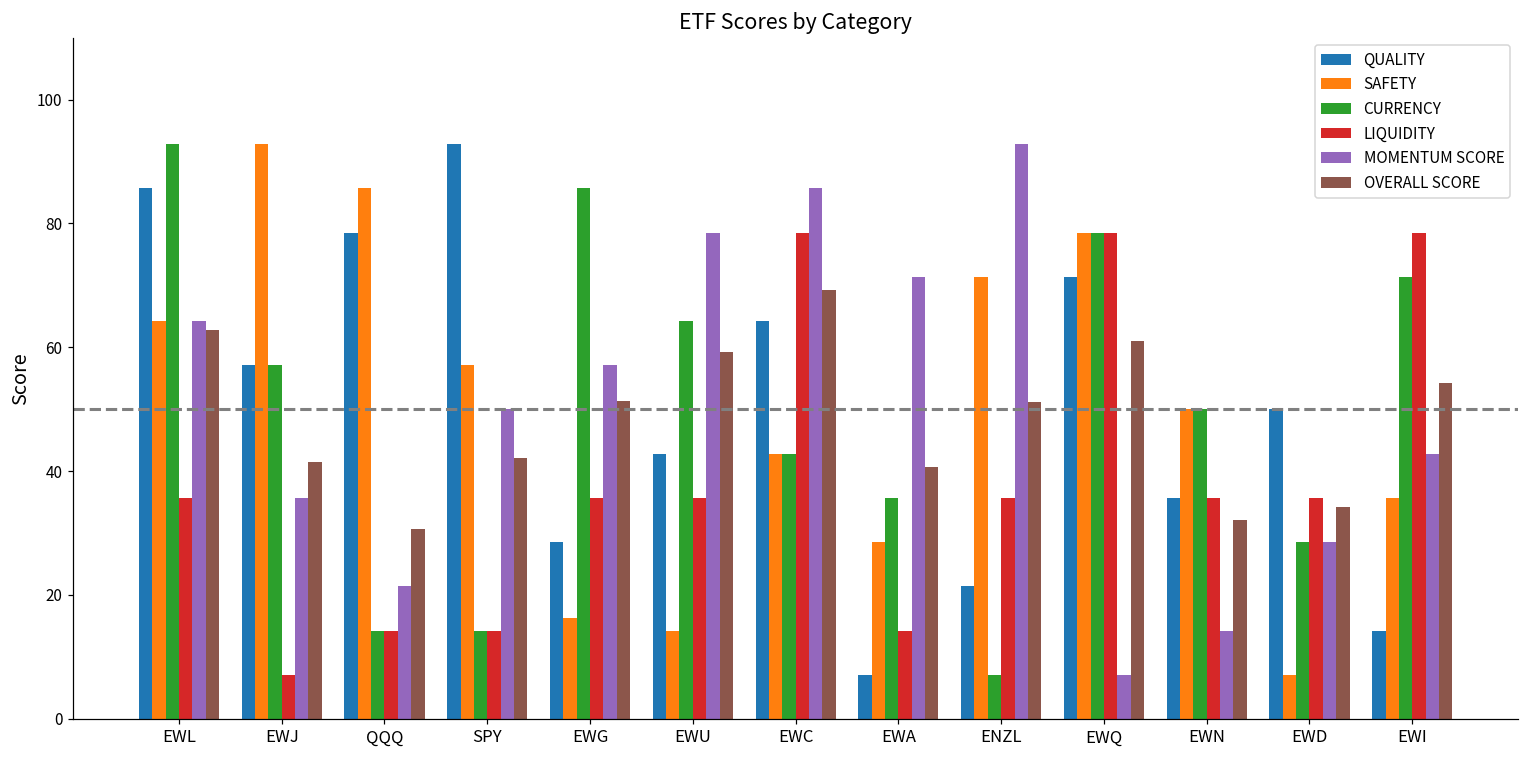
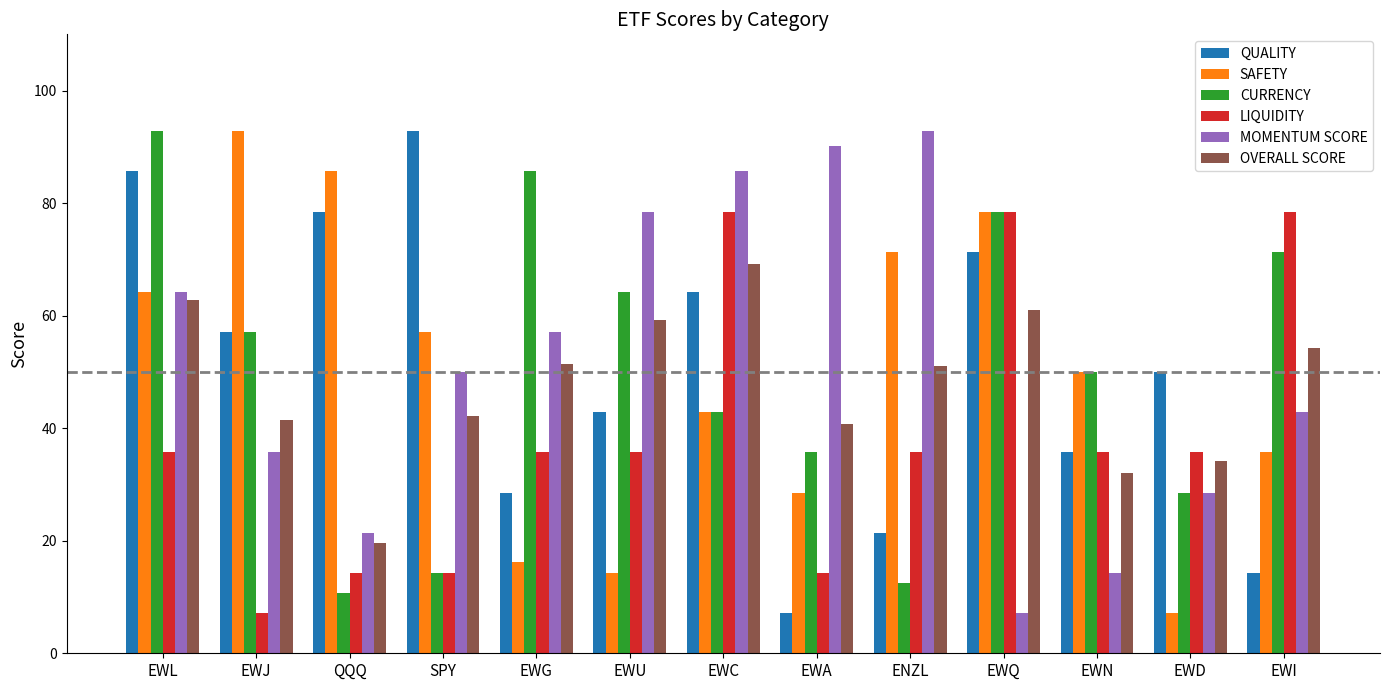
CURRENCY, QQQ: 14 -> 11
OVERALL SCORE, QQQ: 31 -> 20
MOMENTUM SCORE, EWA: 71 -> 90
CURRENCY, ENZL: 7 -> 13
